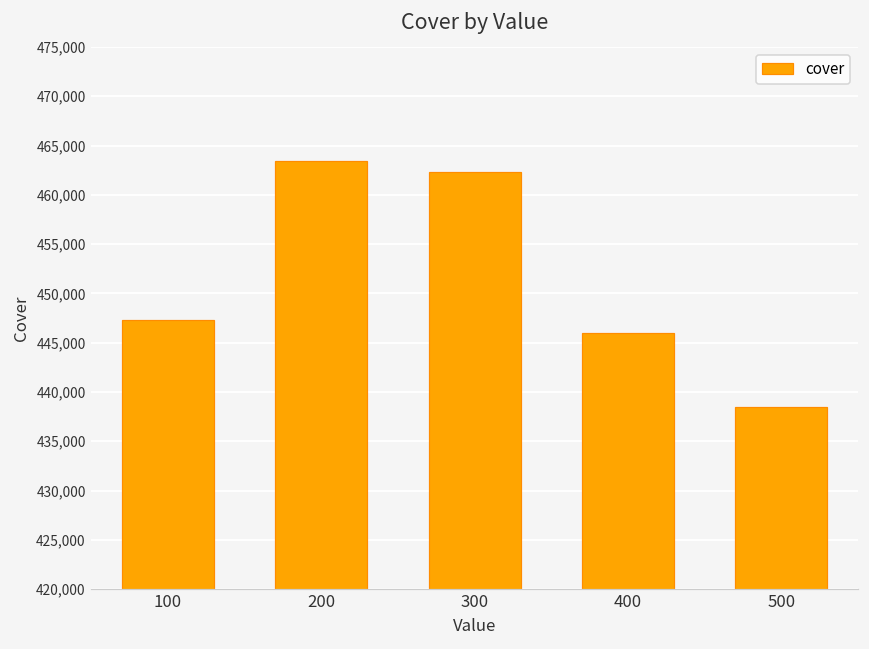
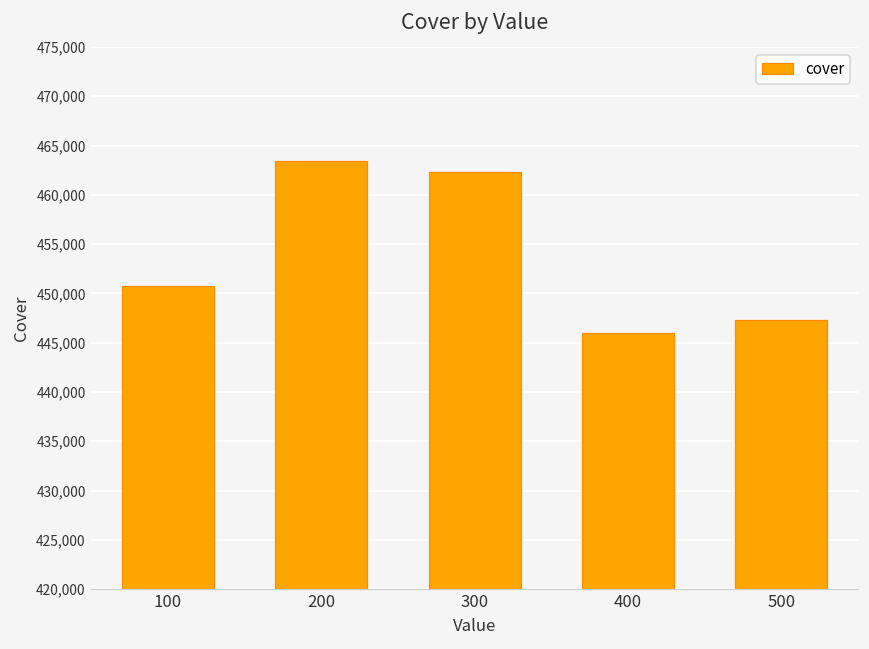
100: 447,000 -> 451,000
500: 438,000 -> 447,000
